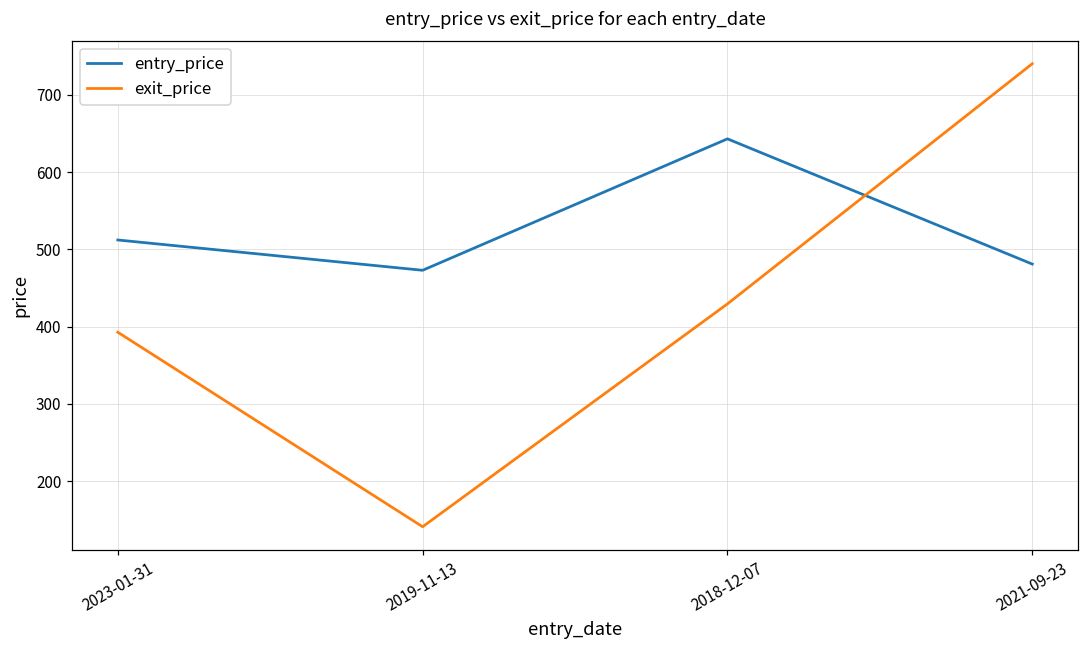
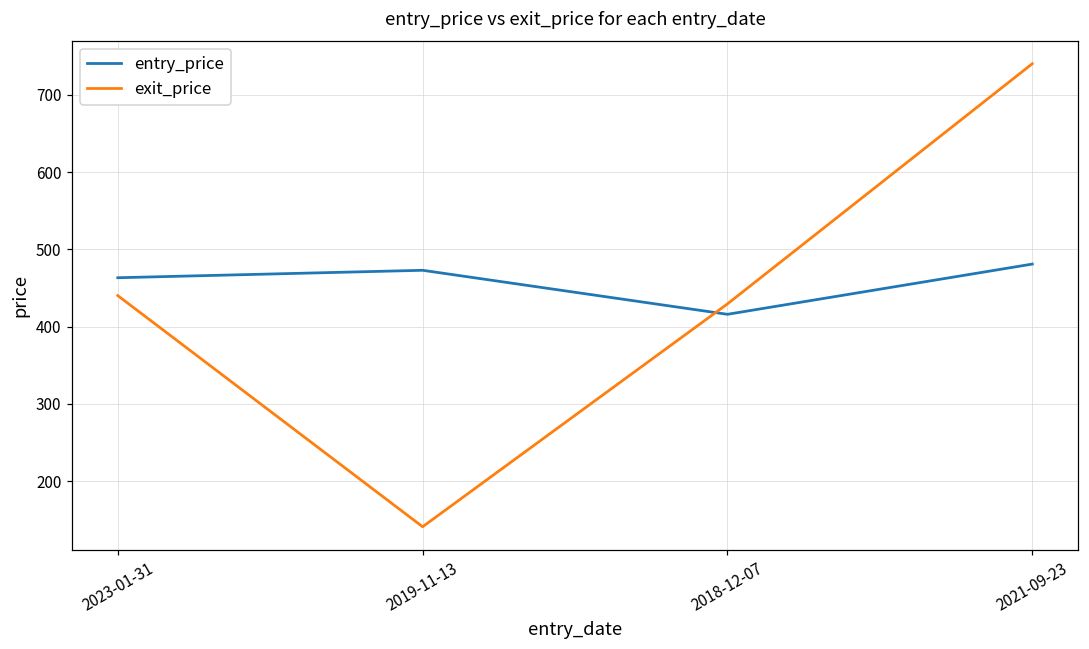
entry_price, 2023-01-31: 510 -> 460
exit_price, 2023-01-31: 390 -> 440
entry_price, 2018-12-07: 640 -> 420
